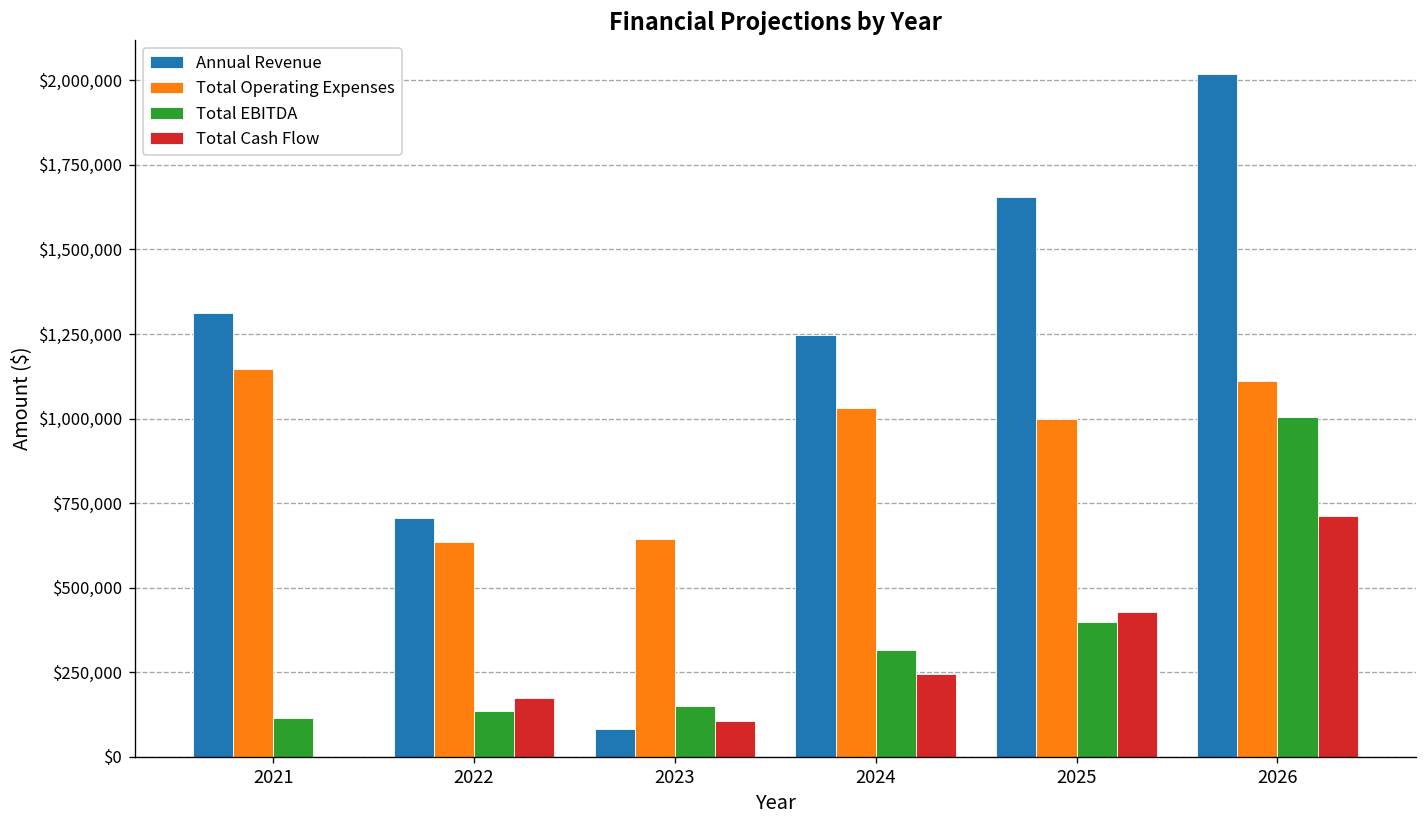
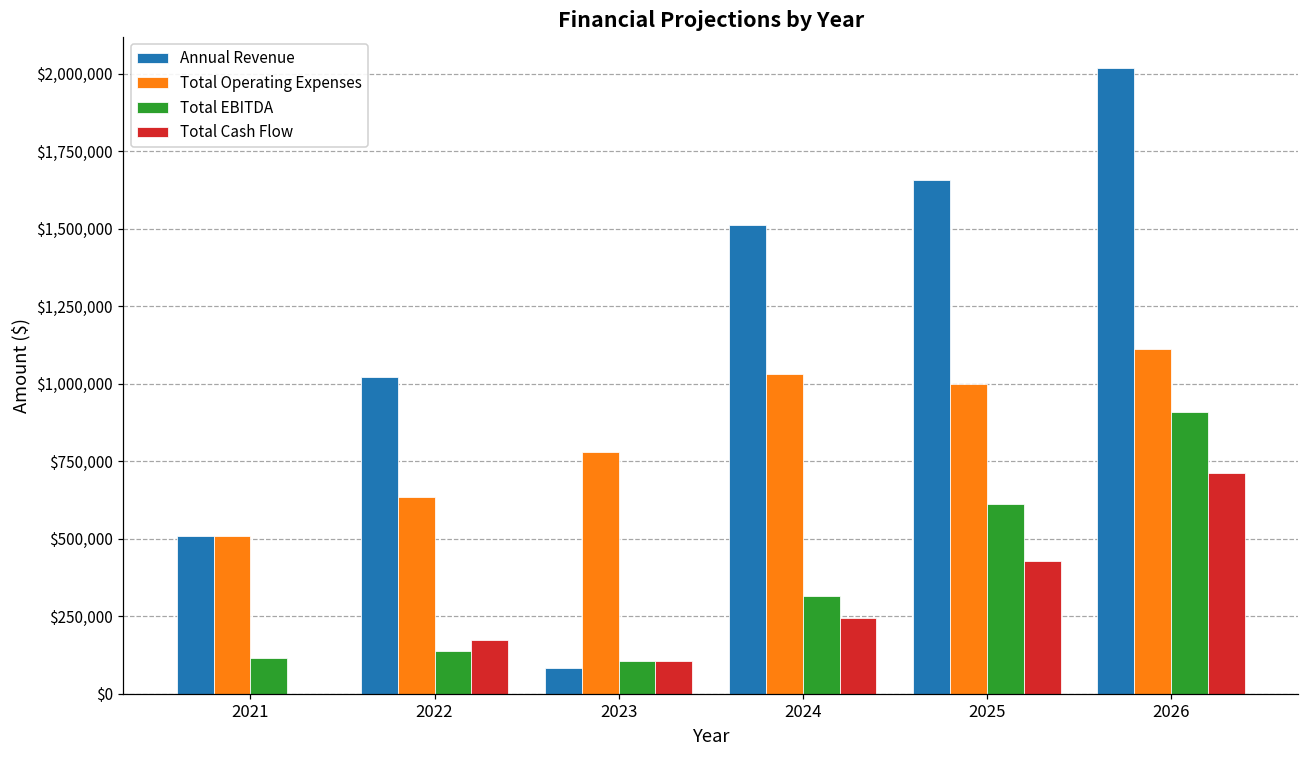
Annual Revenue, 2021: $1,310,000 -> $510,000
Total Operating Expenses, 2021: $1,150,000 -> $510,000
Annual Revenue, 2022: $710,000 -> $1,020,000
Total Operating Expenses, 2023: $640,000 -> $780,000
Total EBITDA, 2023: $150,000 -> $110,000
Annual Revenue, 2024: $1,250,000 -> $1,510,000
Total EBITDA, 2025: $400,000 -> $610,000
Total EBITDA, 2026: $1,000,000 -> $910,000
